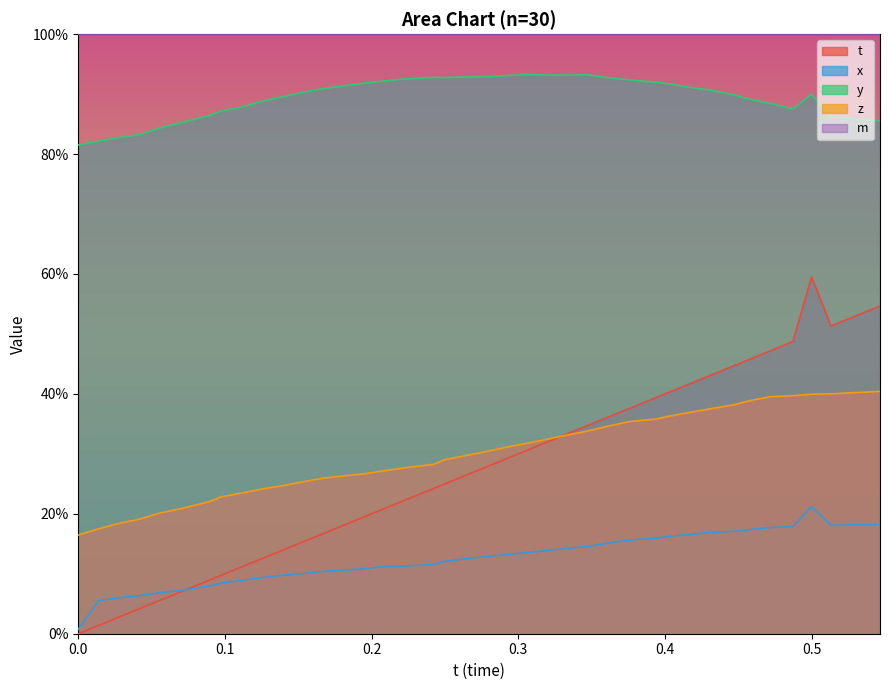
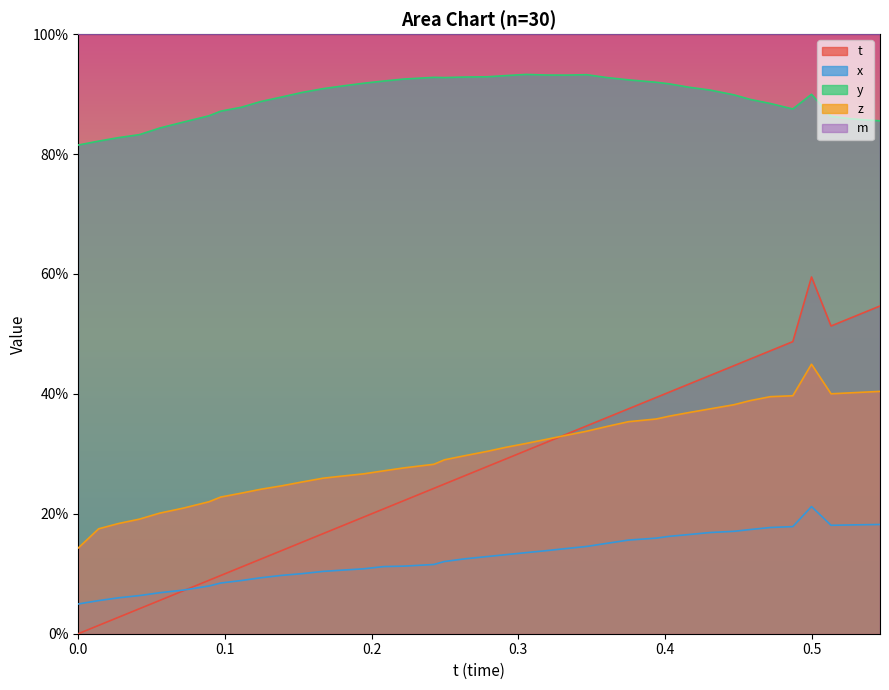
x, 0.0: 1% -> 5%
z, 0.0: 16% -> 14%
z, 0.5: 40% -> 45%
